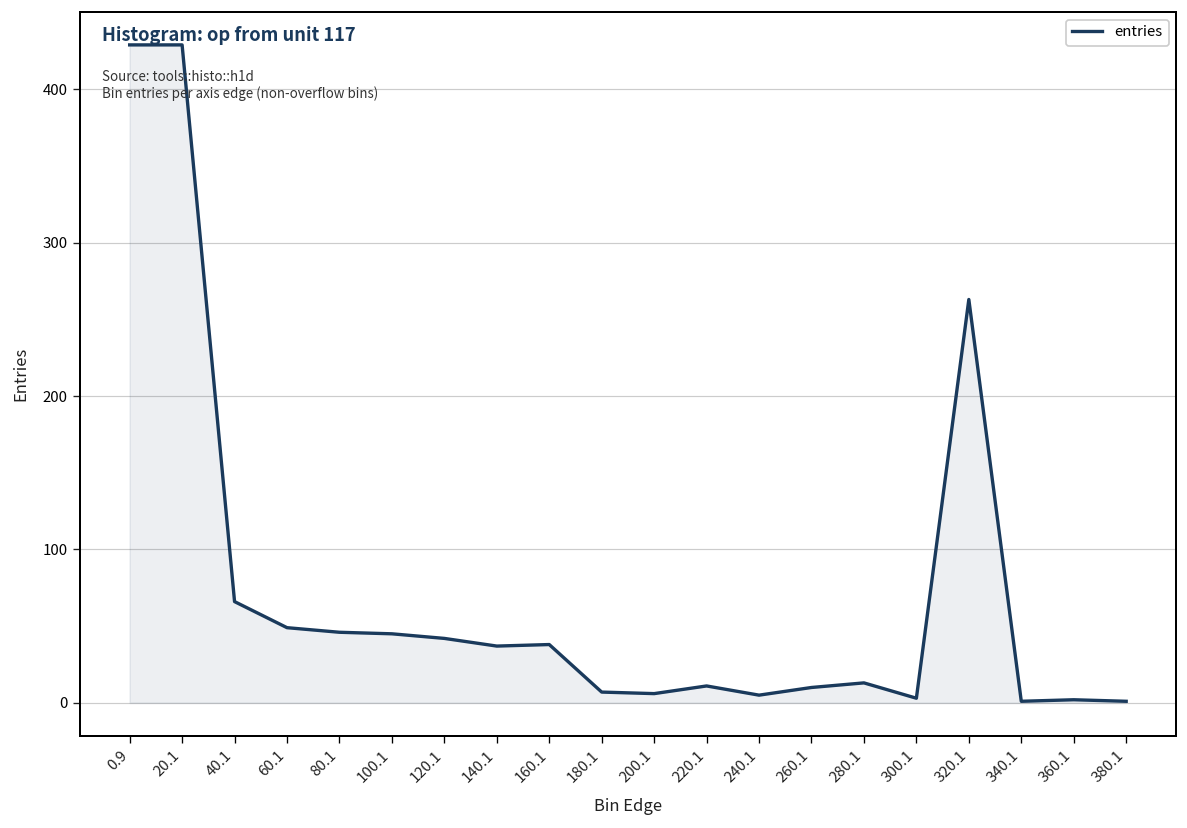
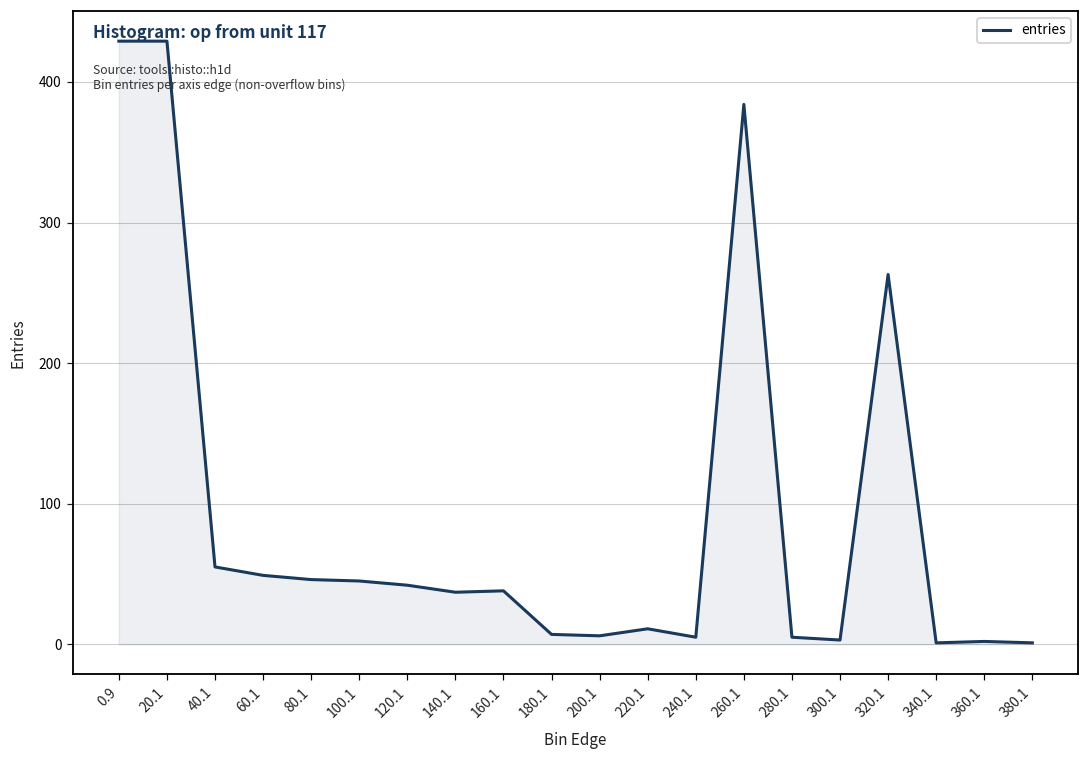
40.1: 66 -> 55
260.1: 10 -> 384
280.1: 13 -> 5
